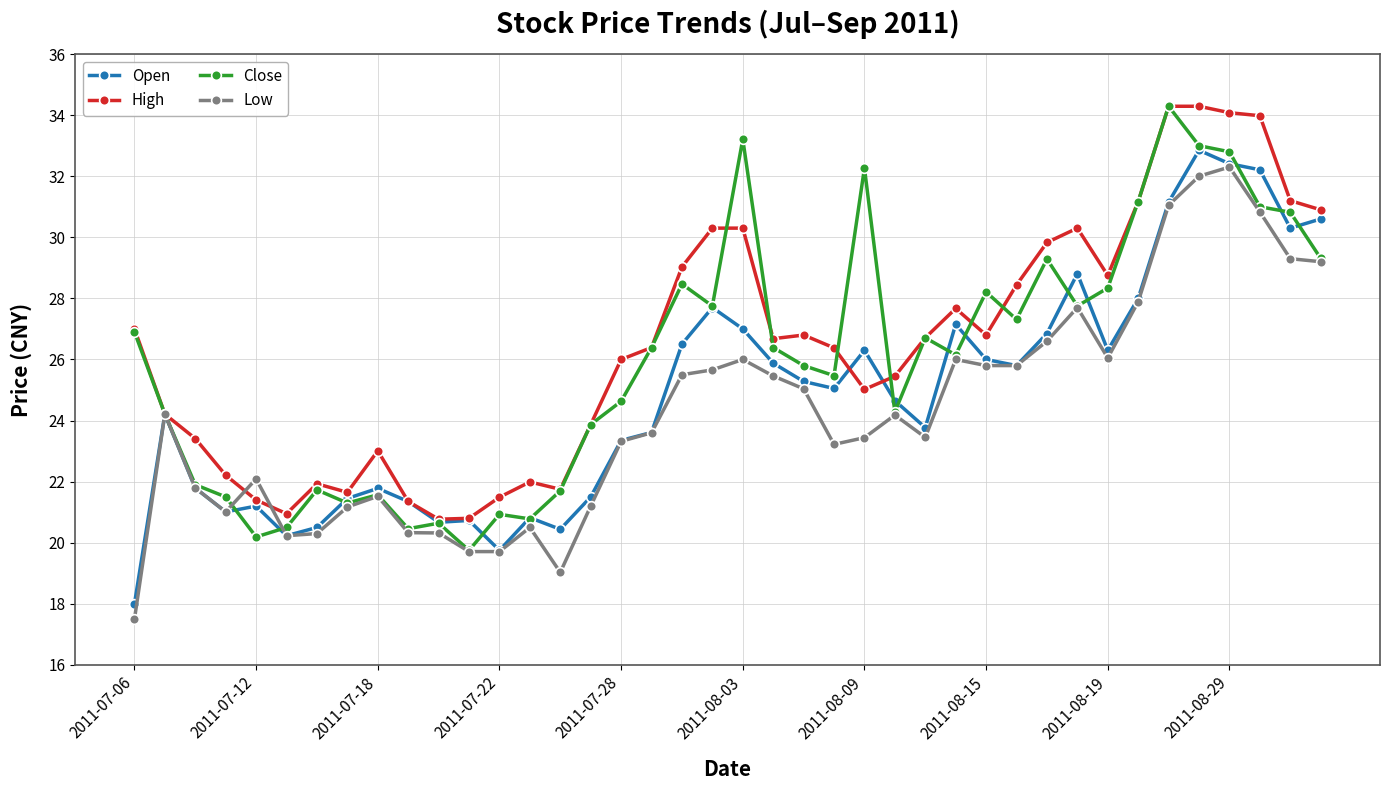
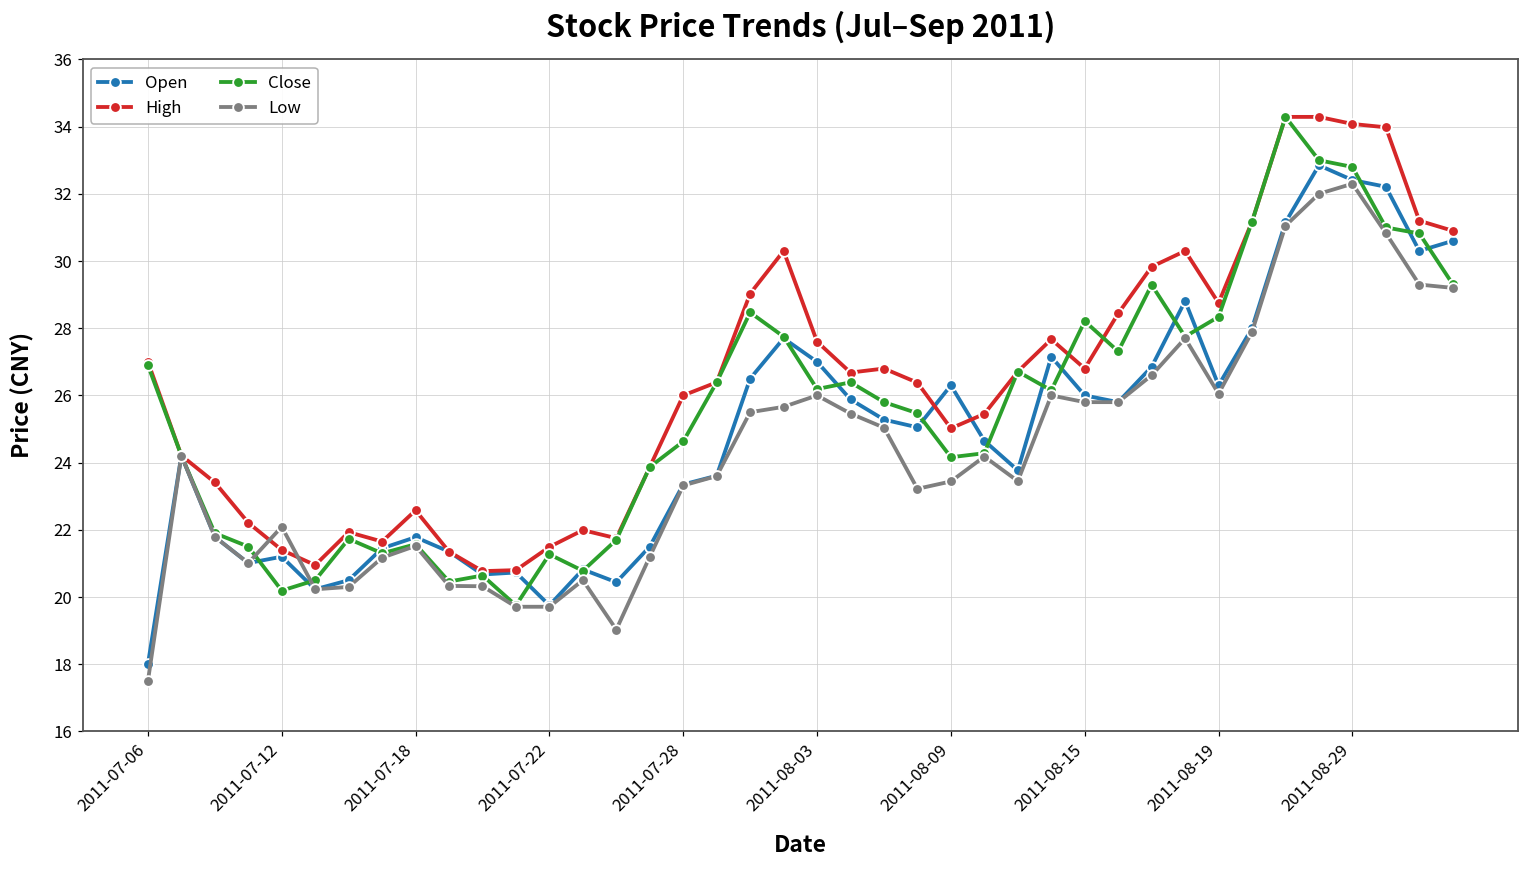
High, 2011-07-18: 23.0 -> 22.6
Close, 2011-07-22: 20.9 -> 21.3
High, 2011-08-03: 30.3 -> 27.6
Close, 2011-08-03: 33.2 -> 26.2
Close, 2011-08-09: 32.3 -> 24.2
